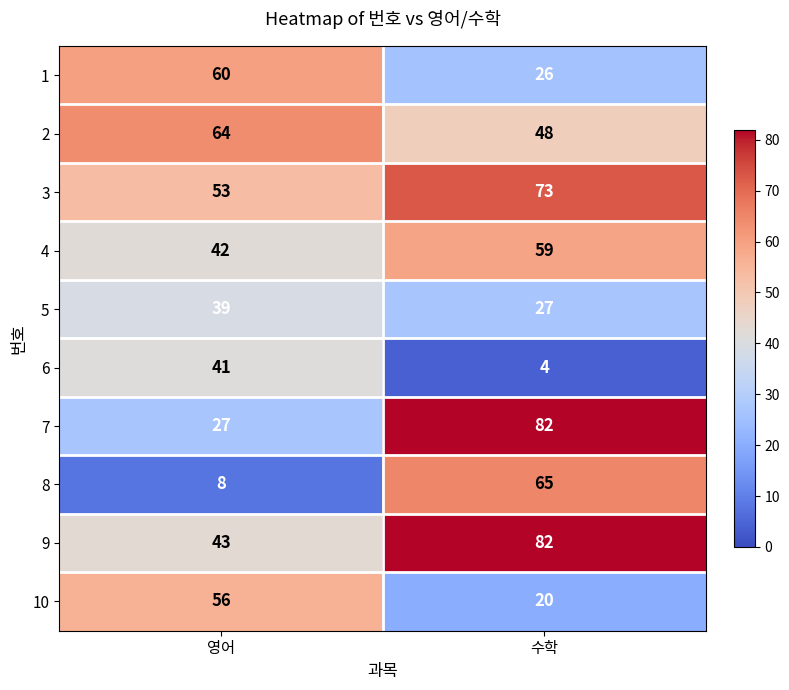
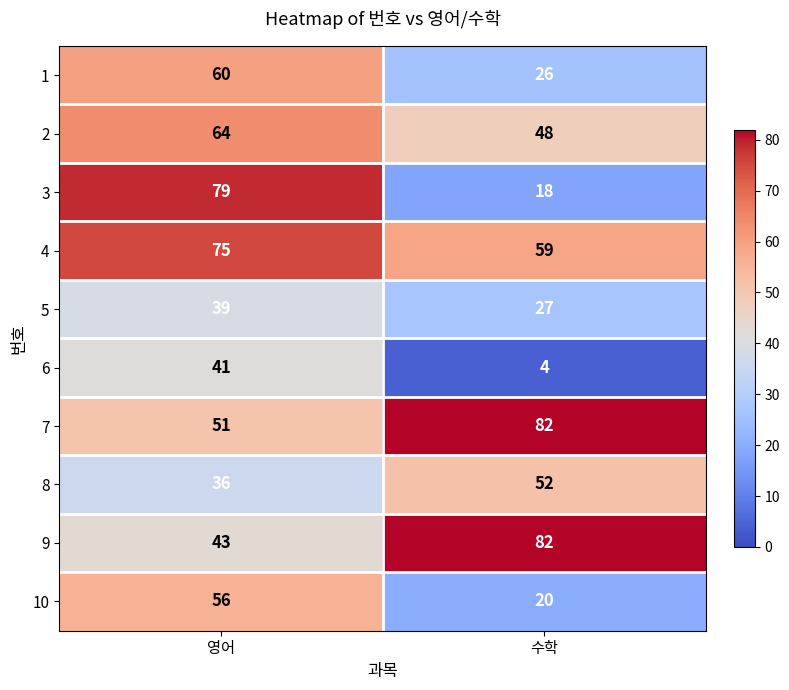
3, 영어: 53 -> 79
3, 수학: 73 -> 18
4, 영어: 42 -> 75
7, 영어: 27 -> 51
8, 영어: 8 -> 36
8, 수학: 65 -> 52
